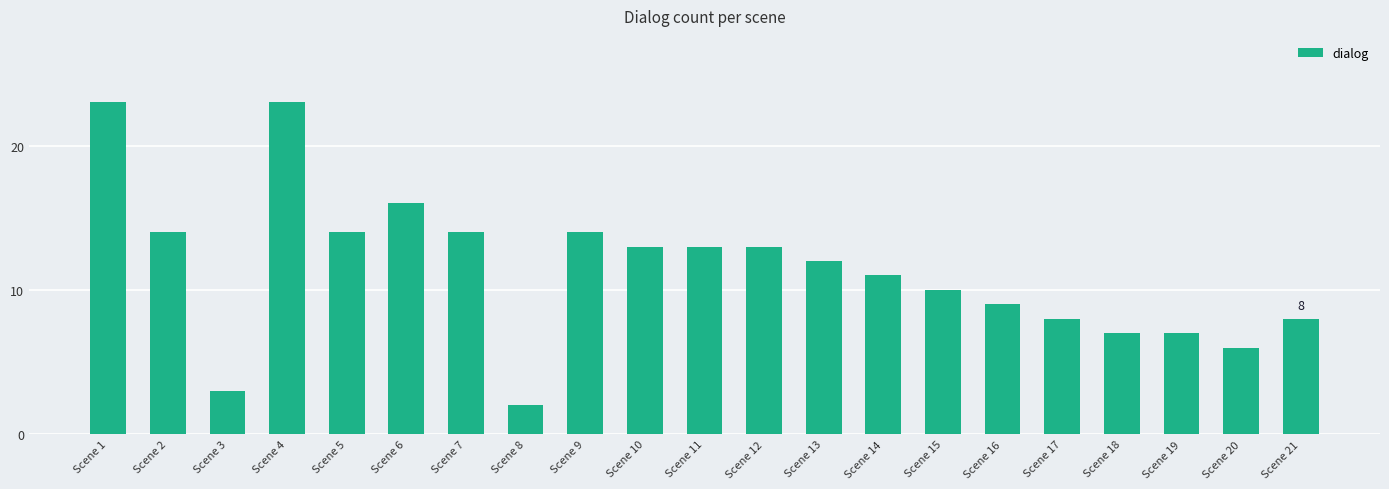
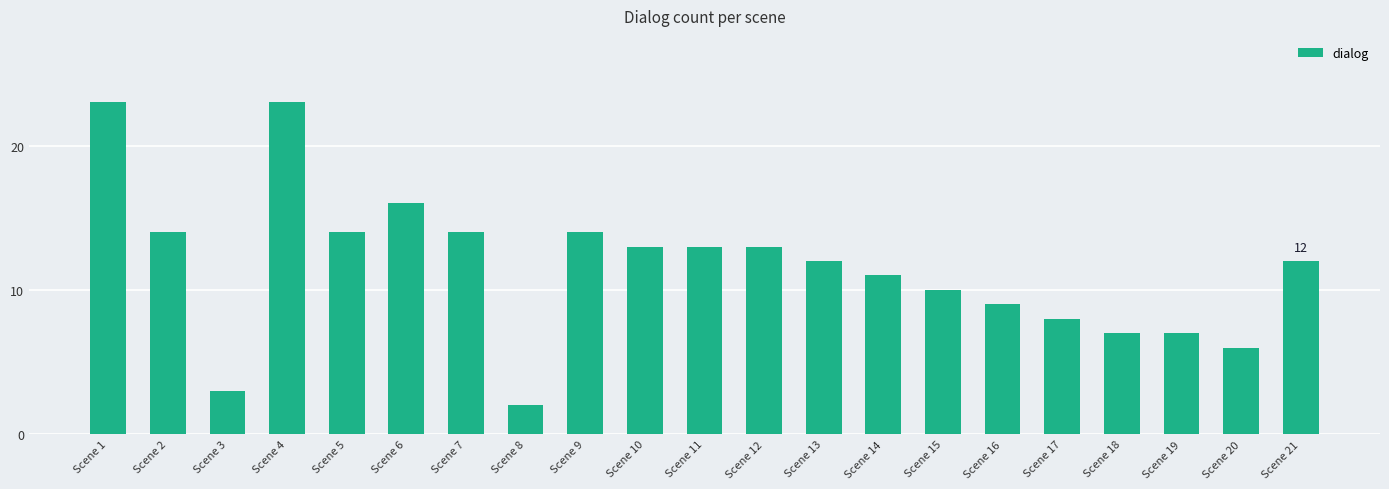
Scene 21: 8 -> 12
